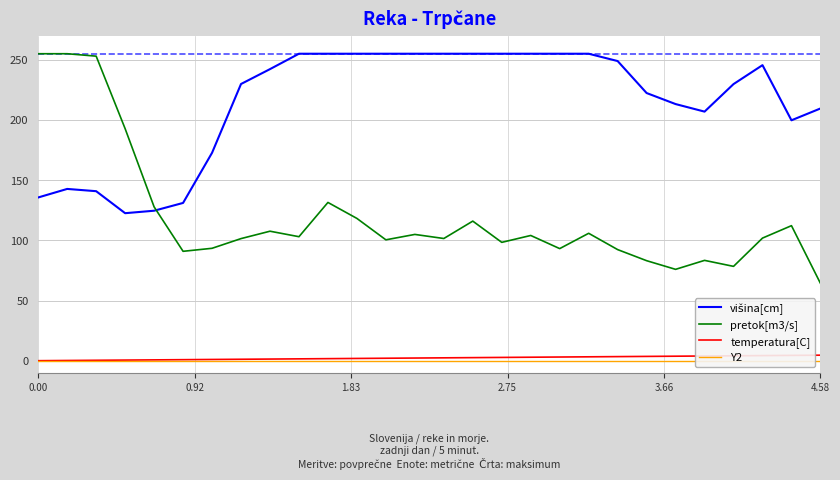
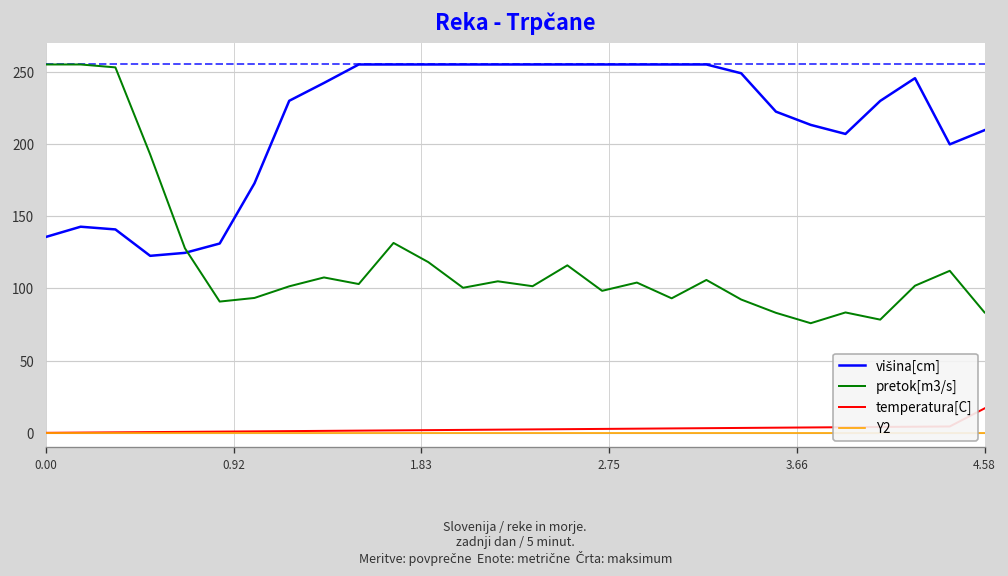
pretok[m3/s], 4.58: 64 -> 83
temperatura[C], 4.58: 5 -> 17
